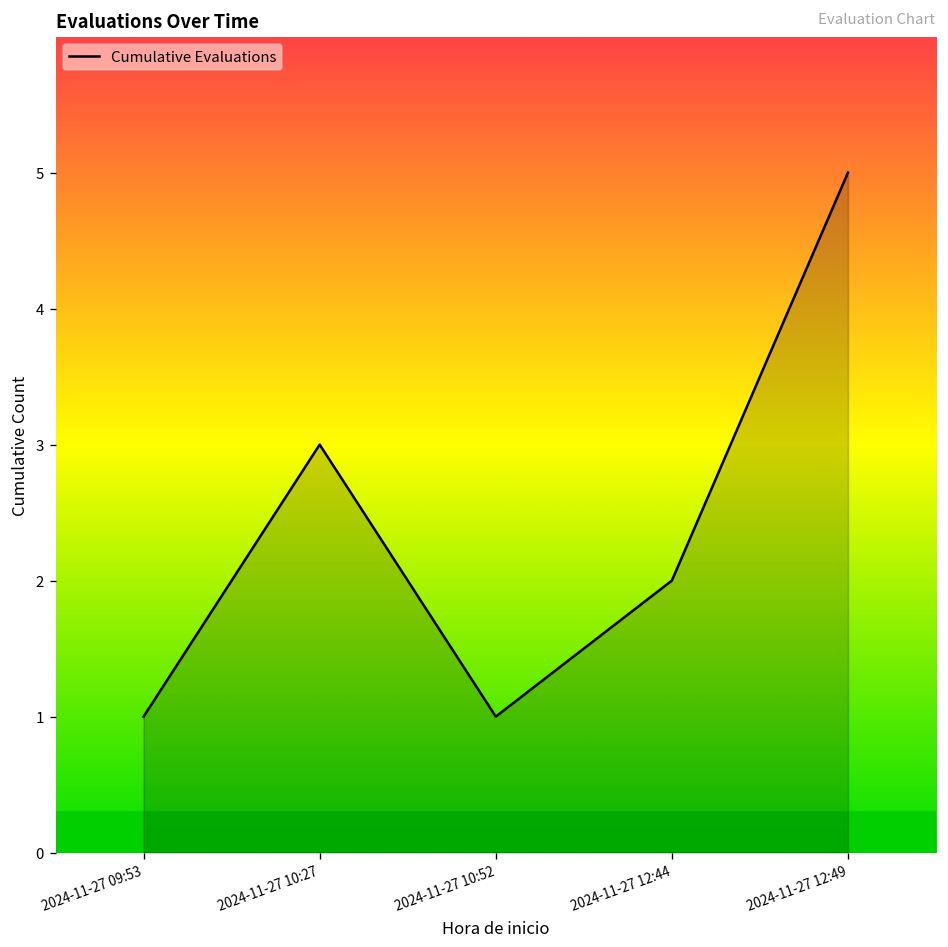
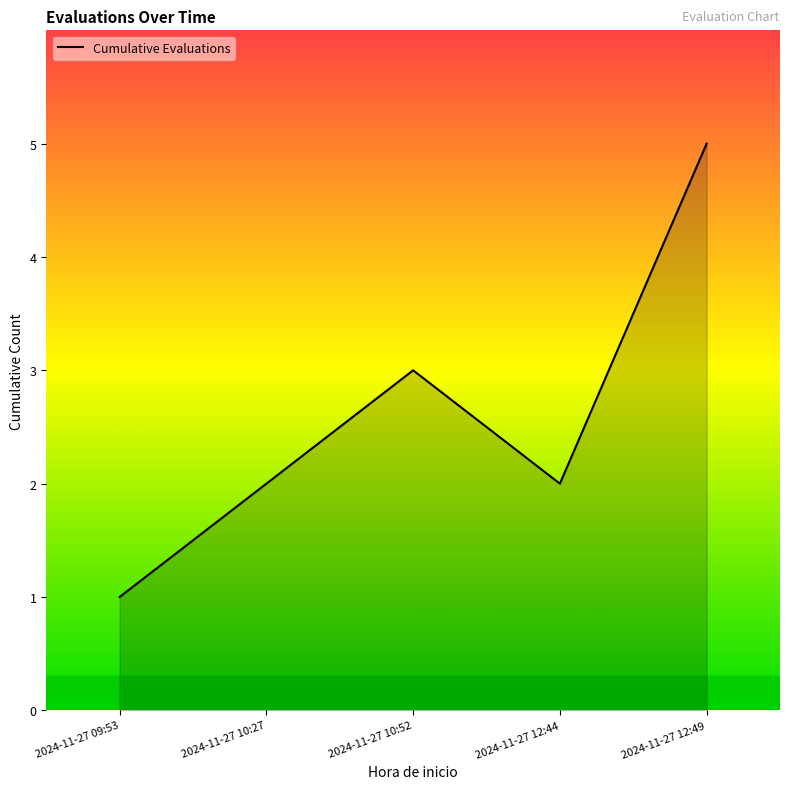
2024-11-27 10:27: 3 -> 2
2024-11-27 10:52: 1 -> 3
